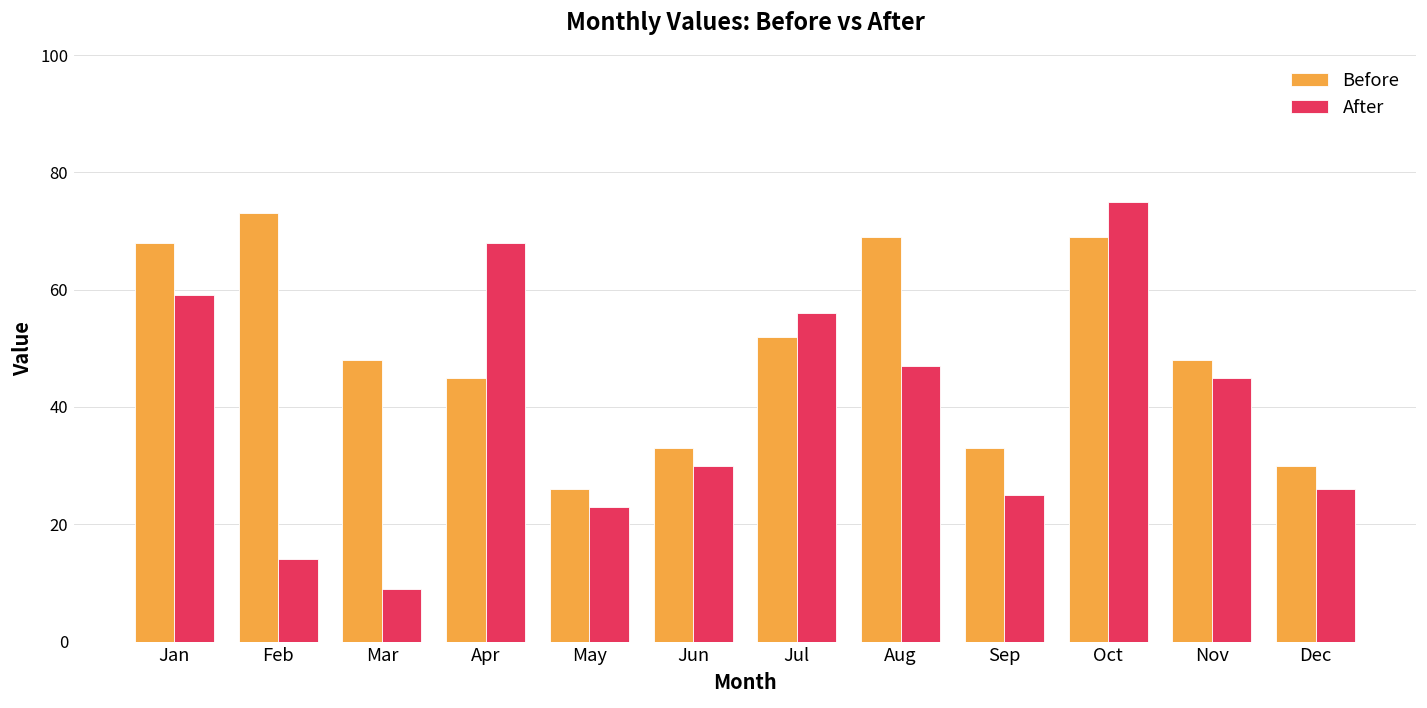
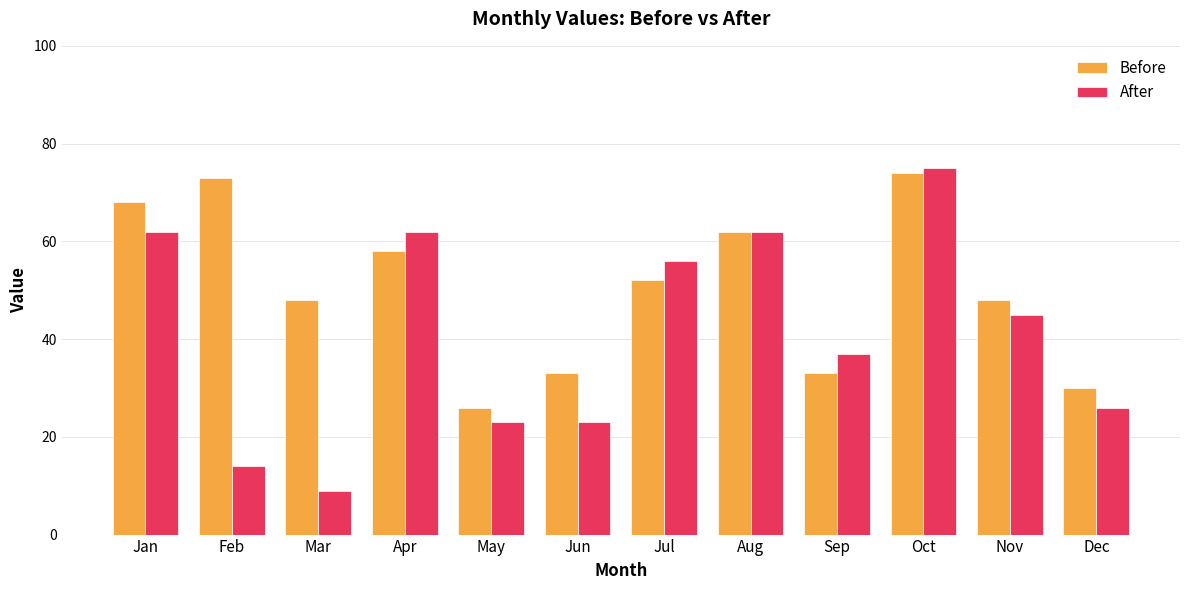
After, Jan: 59 -> 62
Before, Apr: 45 -> 58
After, Apr: 68 -> 62
After, Jun: 30 -> 23
Before, Aug: 69 -> 62
After, Aug: 47 -> 62
After, Sep: 25 -> 37
Before, Oct: 69 -> 74
